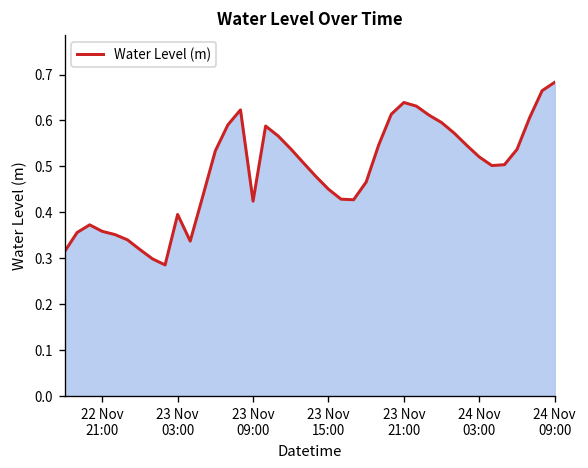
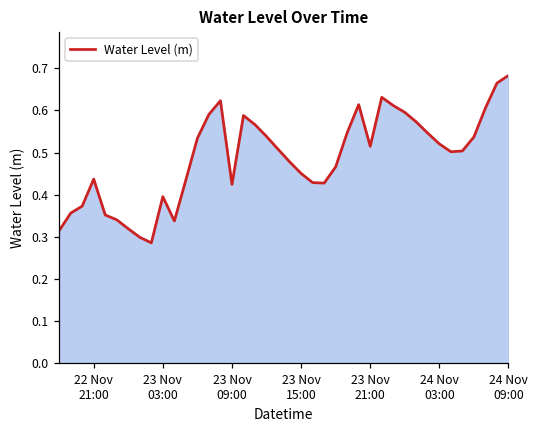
22 Nov 21:00: 0.36 -> 0.44
23 Nov 21:00: 0.64 -> 0.51
